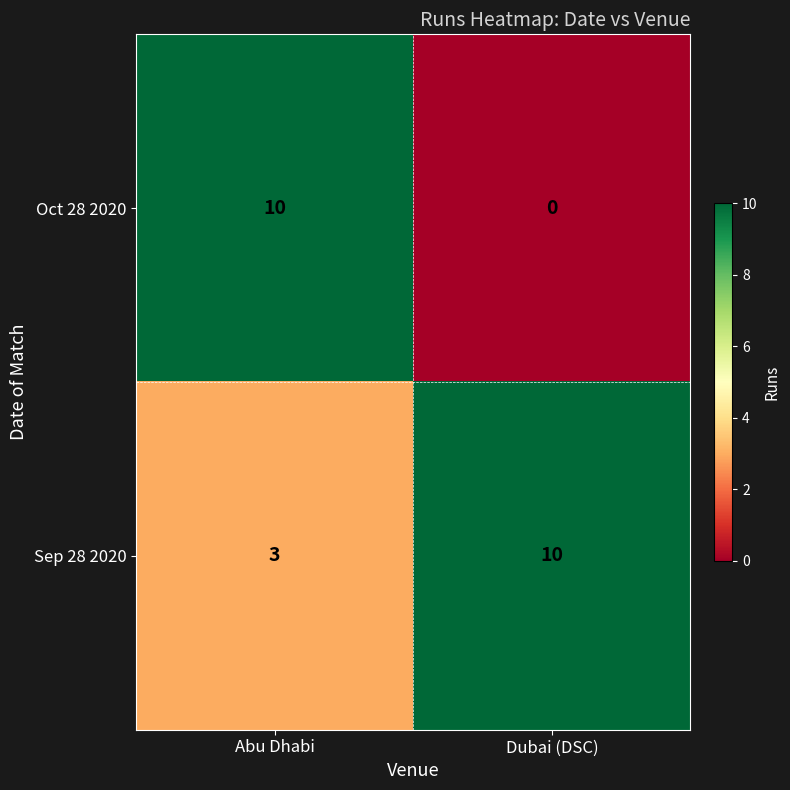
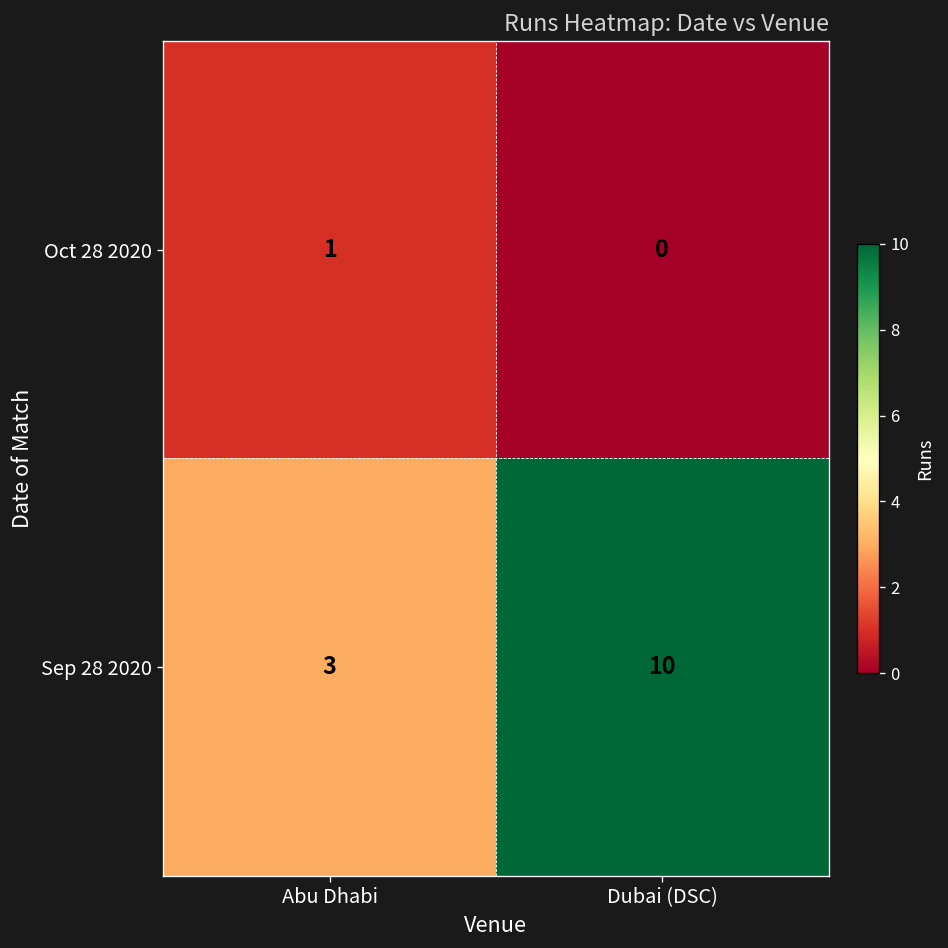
Oct 28 2020, Abu Dhabi: 10 -> 1
